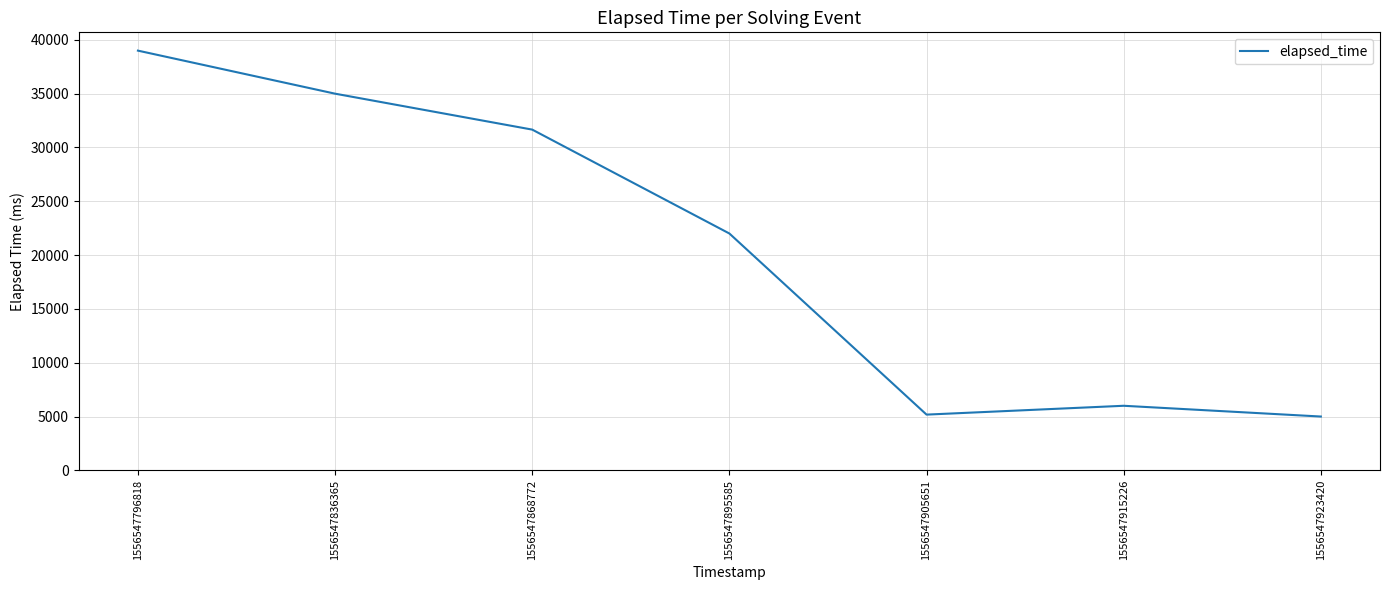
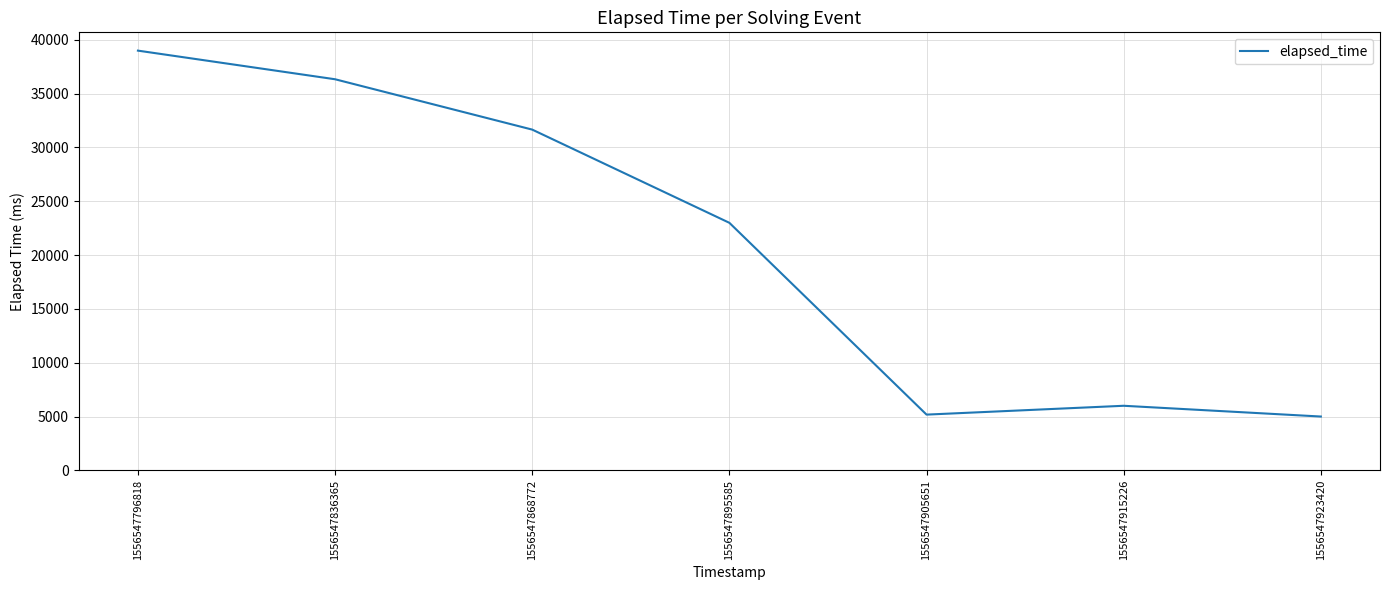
1556547836365: 35000 -> 36300
1556547895585: 22000 -> 23000
